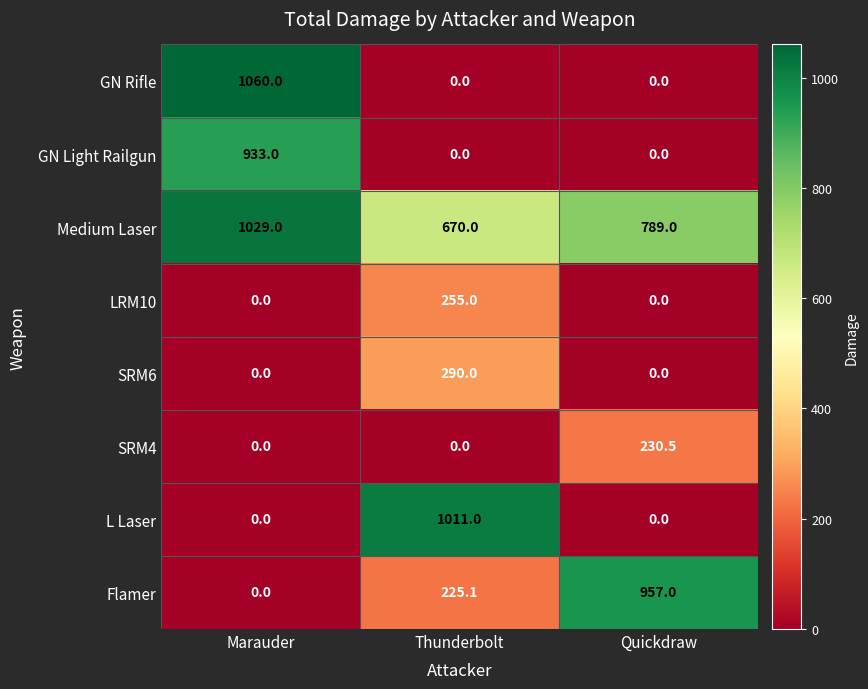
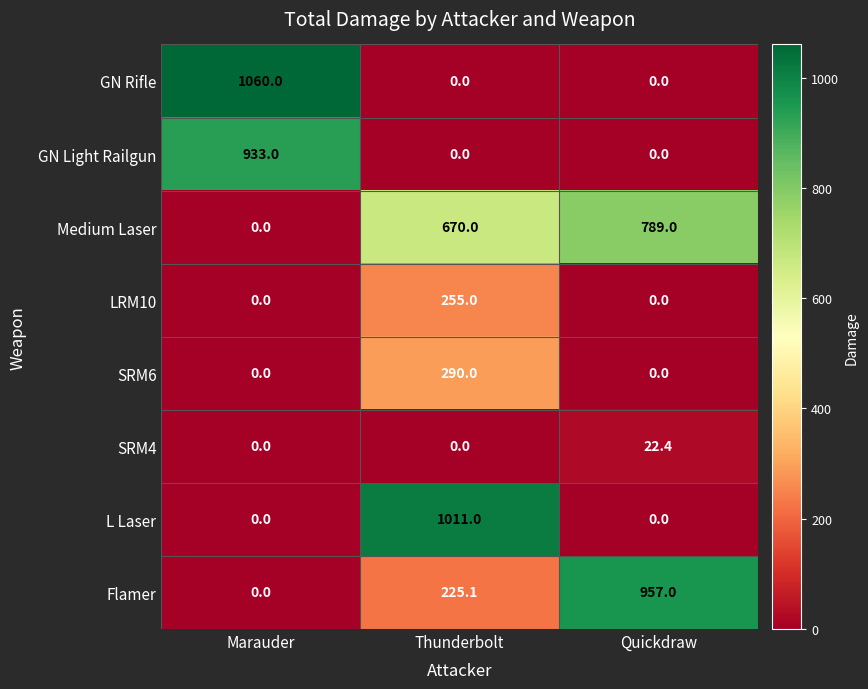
Medium Laser, Marauder: 1029.0 -> 0.0
SRM4, Quickdraw: 230.5 -> 22.4
